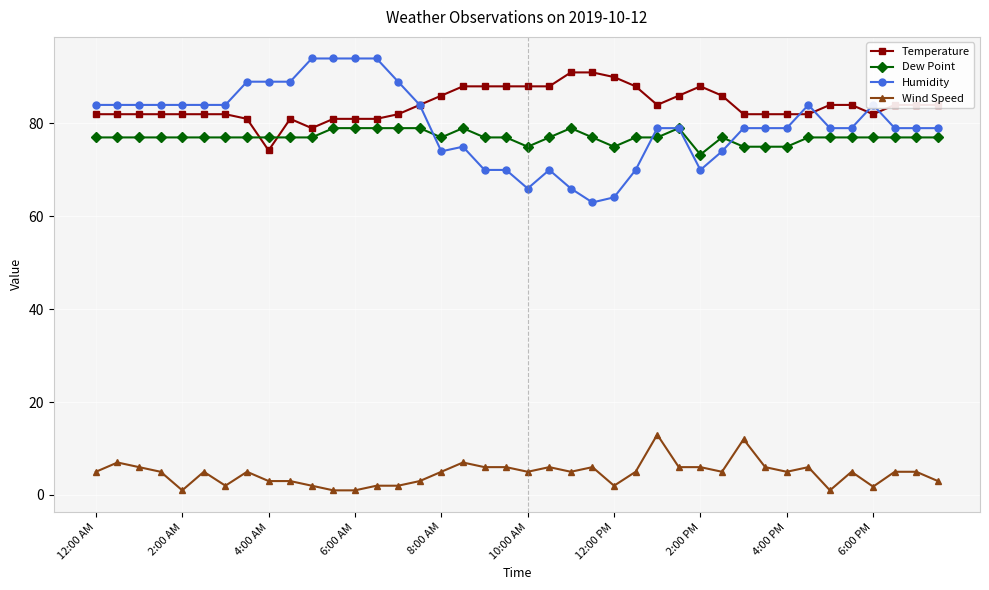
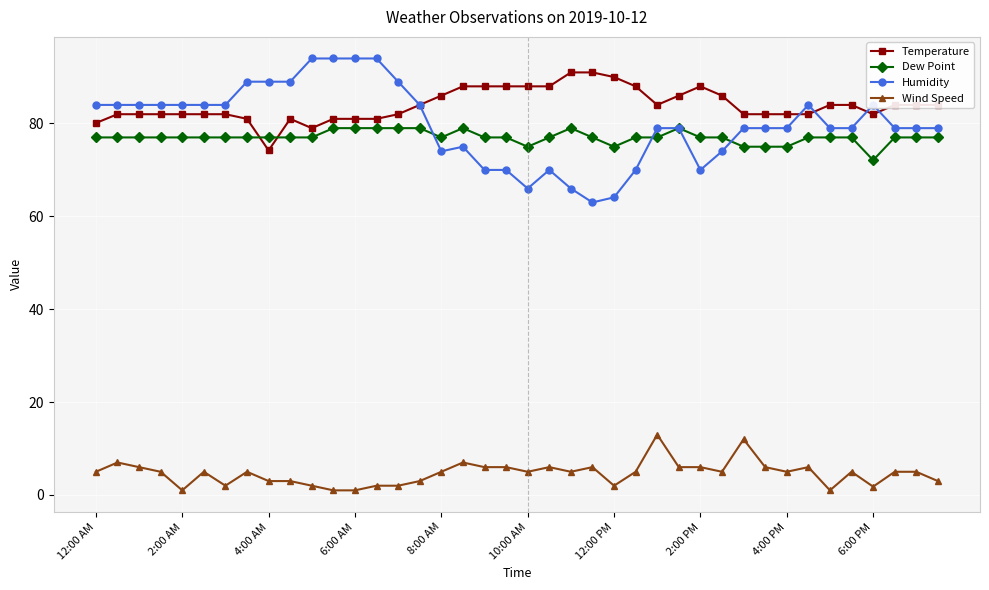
Temperature, 12:00 AM: 82 -> 80
Dew Point, 2:00 PM: 73 -> 77
Dew Point, 6:00 PM: 77 -> 72
